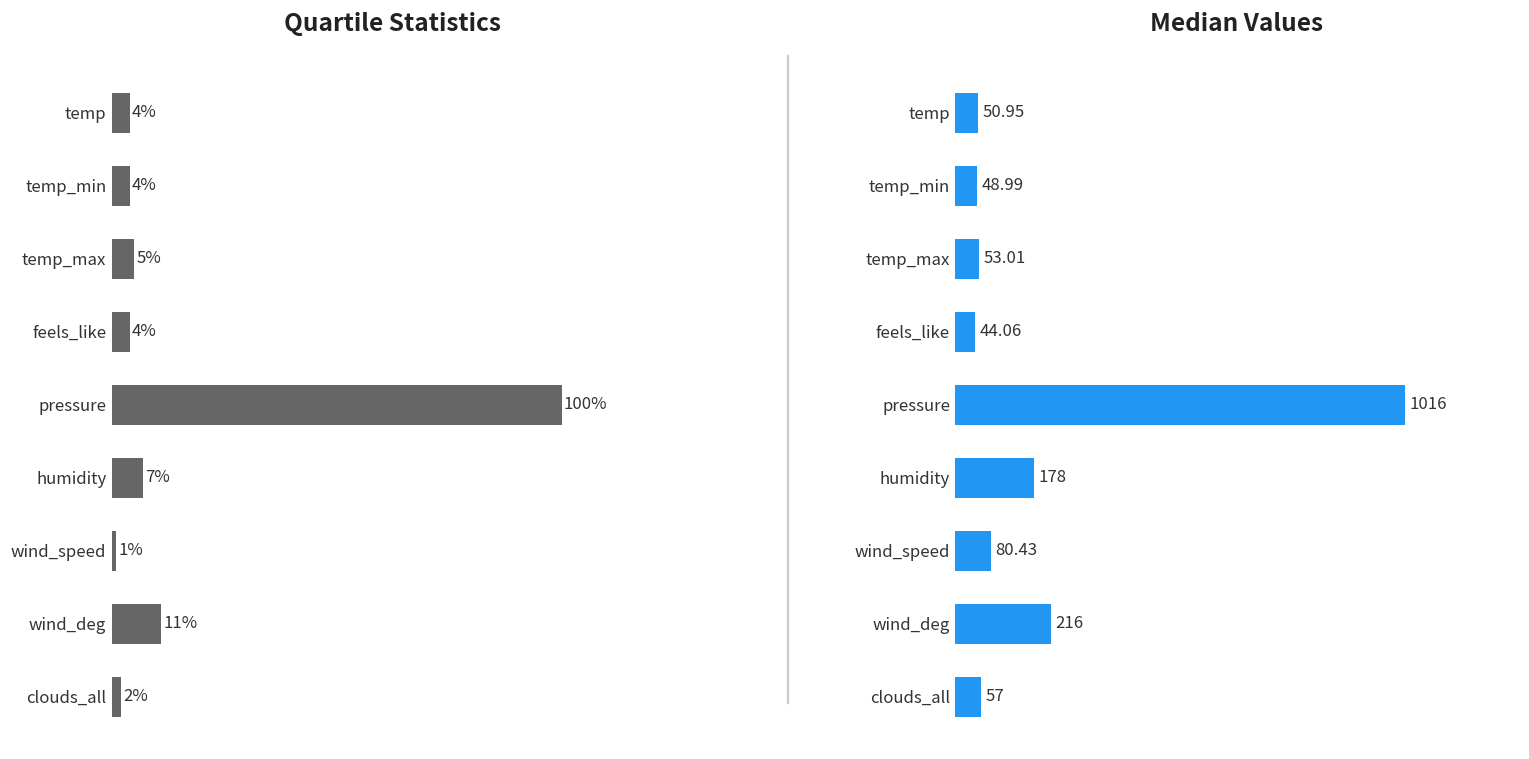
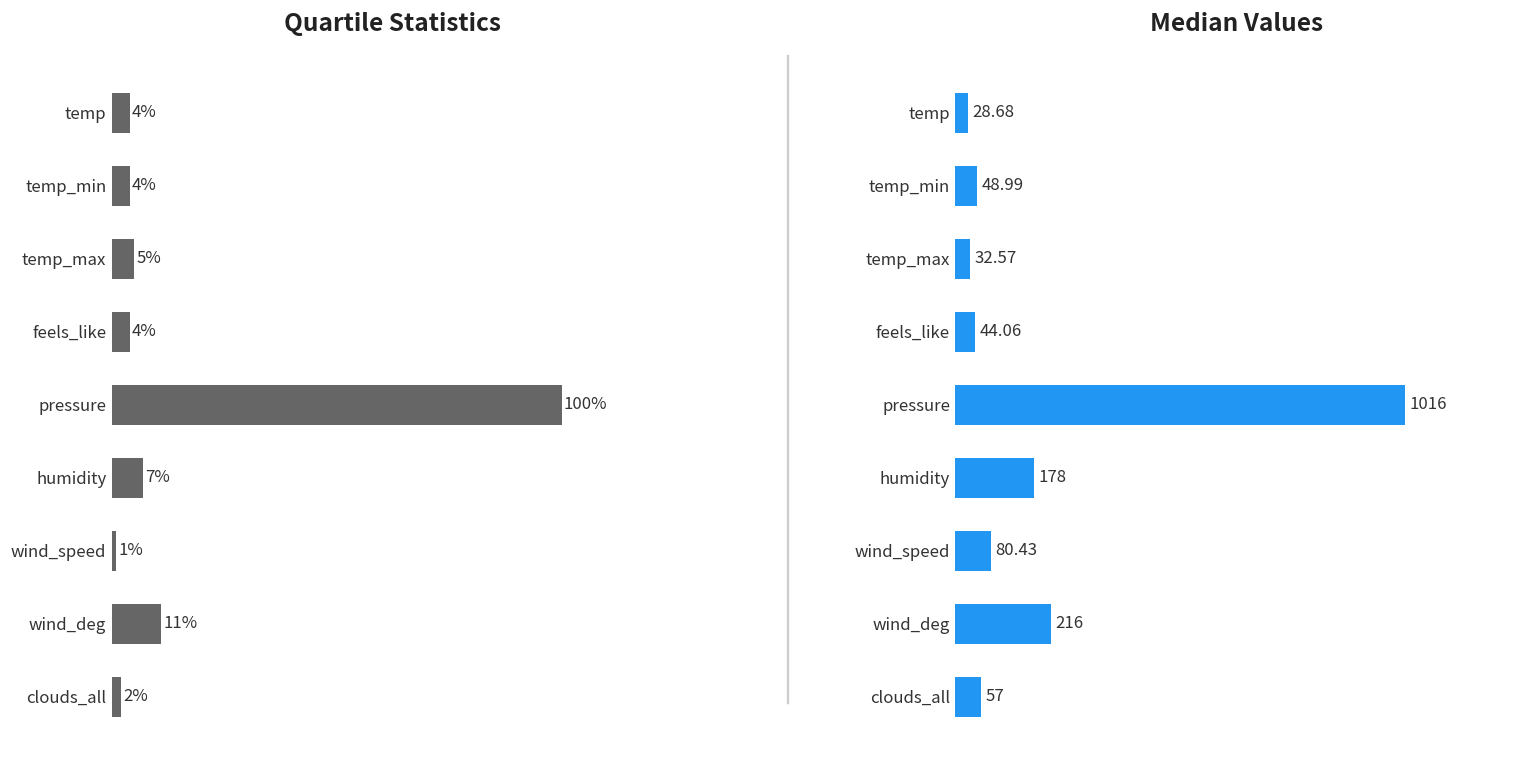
Median Values, temp: 50.95 -> 28.68
Median Values, temp_max: 53.01 -> 32.57
